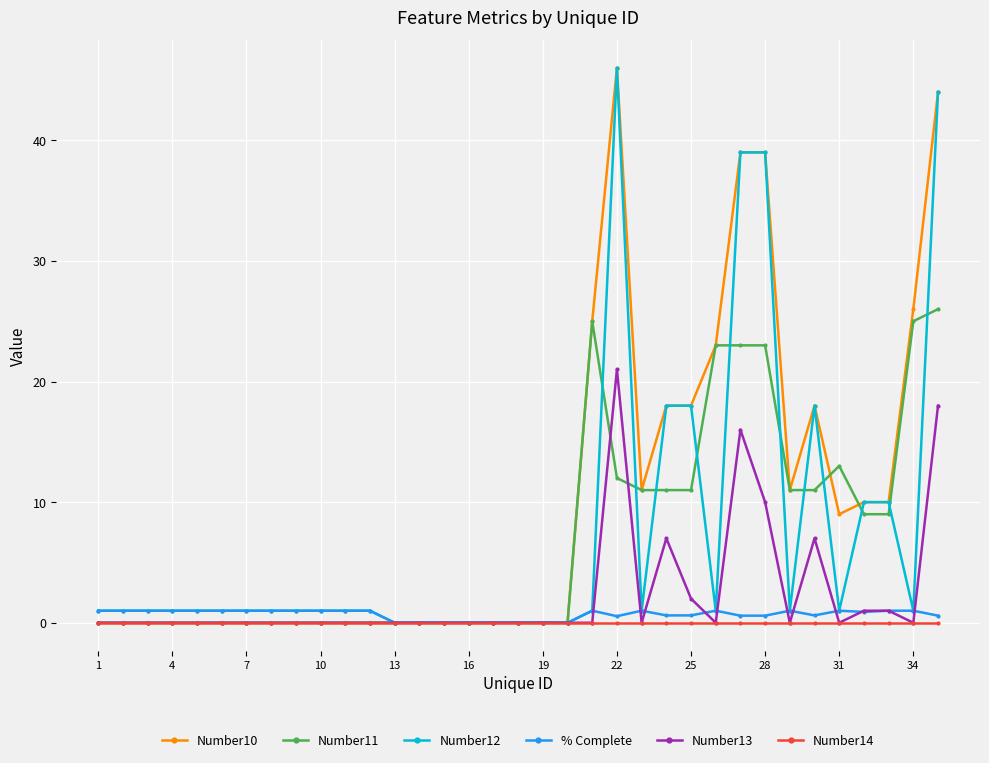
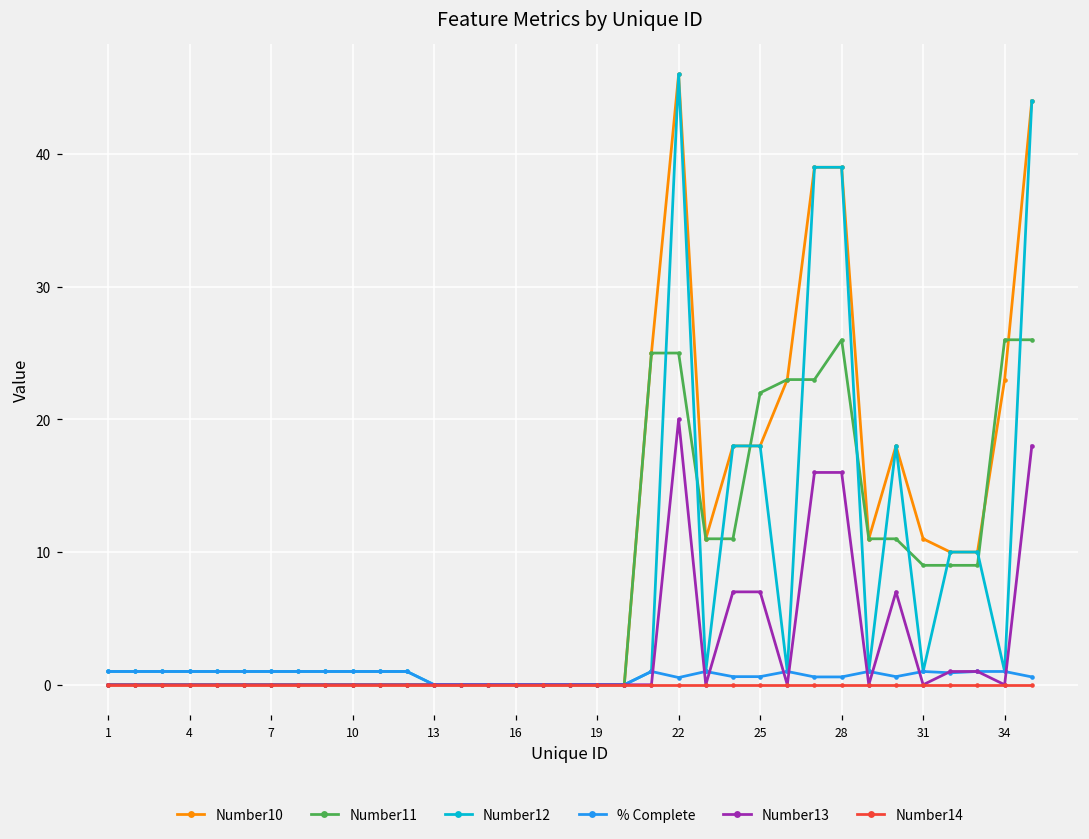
Number11, 22: 12 -> 25
Number13, 22: 21 -> 20
Number11, 25: 11 -> 22
Number13, 25: 2 -> 7
Number11, 28: 23 -> 26
Number13, 28: 10 -> 16
Number10, 31: 9 -> 11
Number11, 31: 13 -> 9
Number10, 34: 26 -> 23
Number11, 34: 25 -> 26
